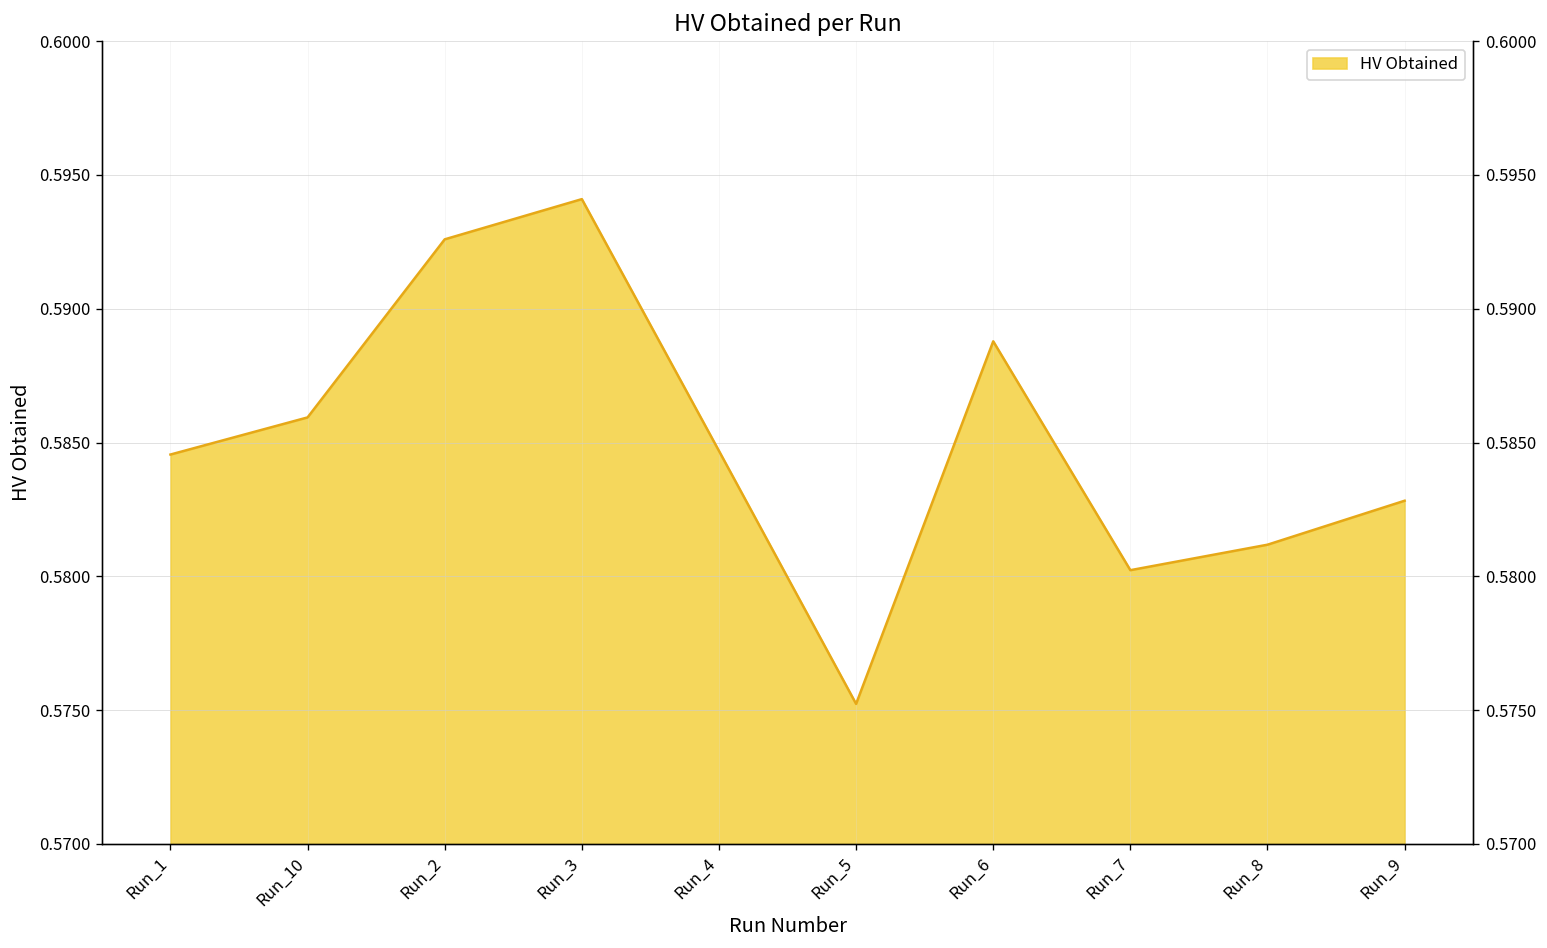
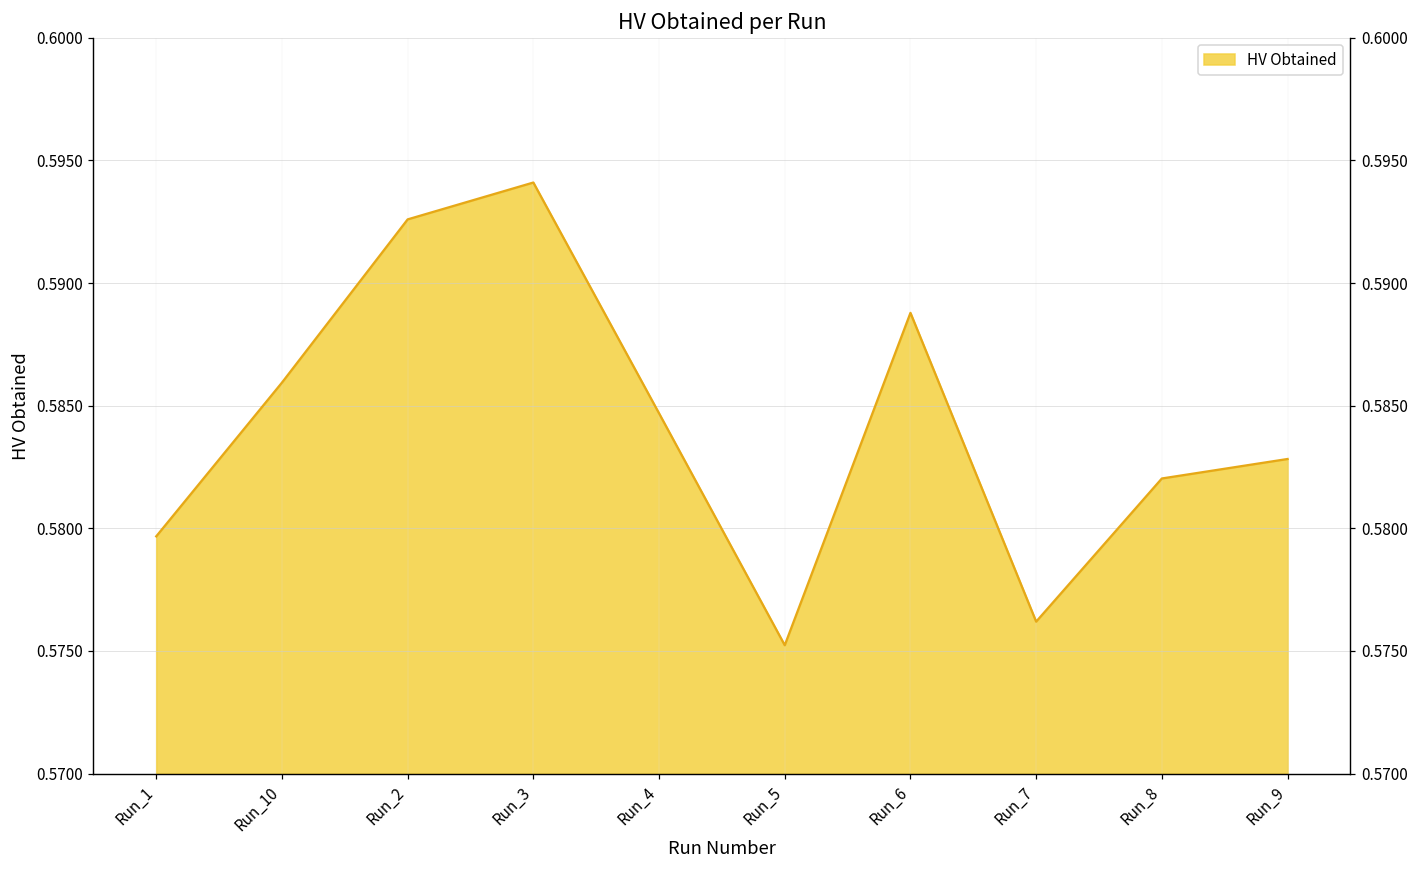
Run_1: 0.5846 -> 0.5797
Run_7: 0.5802 -> 0.5762
Run_8: 0.5812 -> 0.5820
